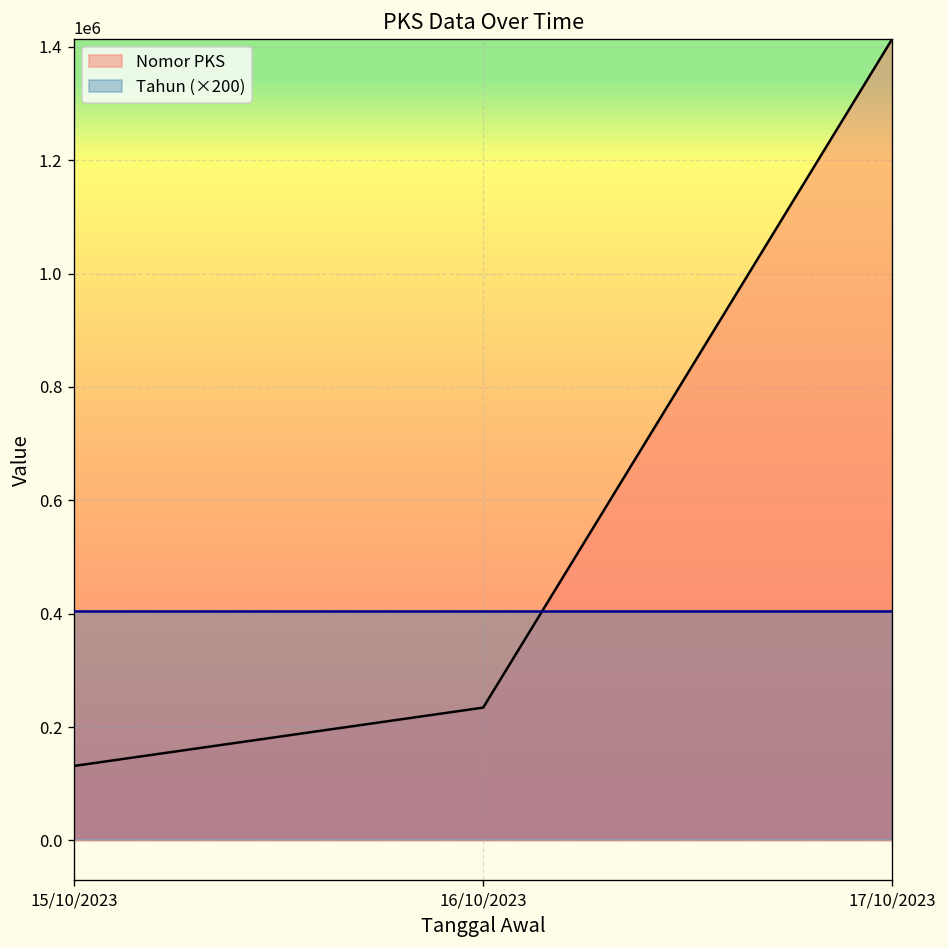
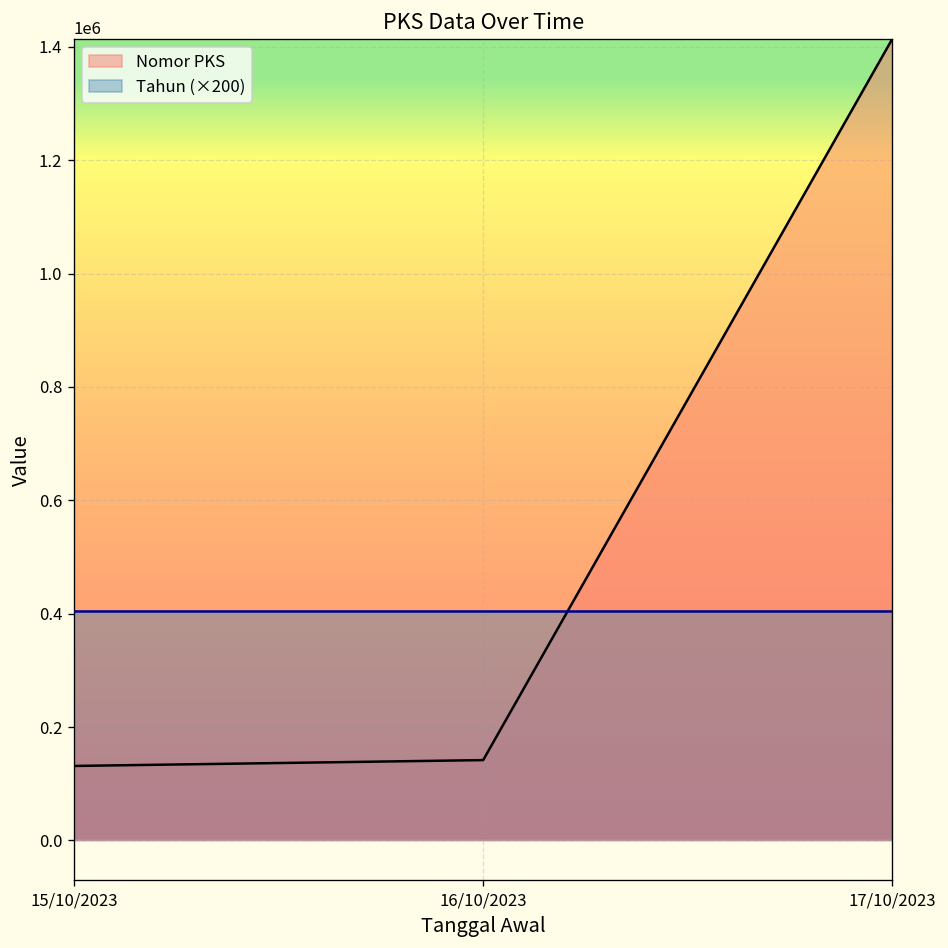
Nomor PKS, 16/10/2023: 230000 -> 140000
